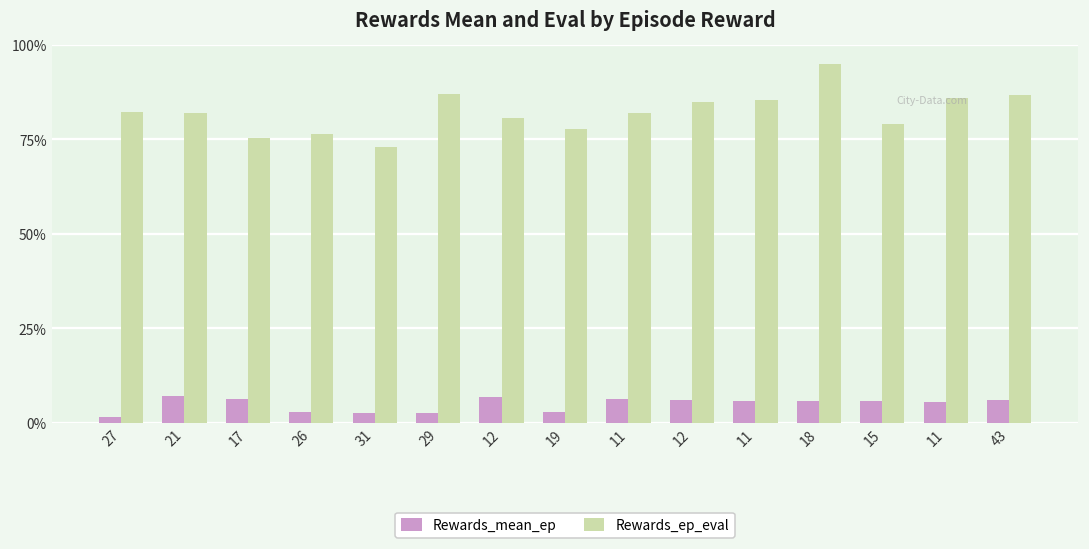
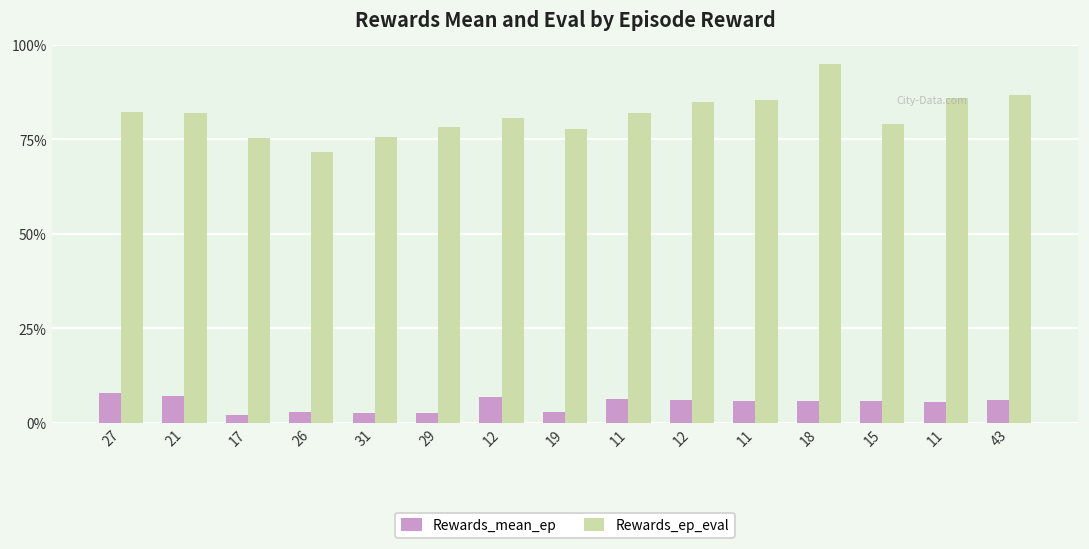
Rewards_mean_ep, 27: 2% -> 8%
Rewards_mean_ep, 17: 6% -> 2%
Rewards_ep_eval, 26: 76% -> 72%
Rewards_ep_eval, 31: 73% -> 76%
Rewards_ep_eval, 29: 87% -> 78%
